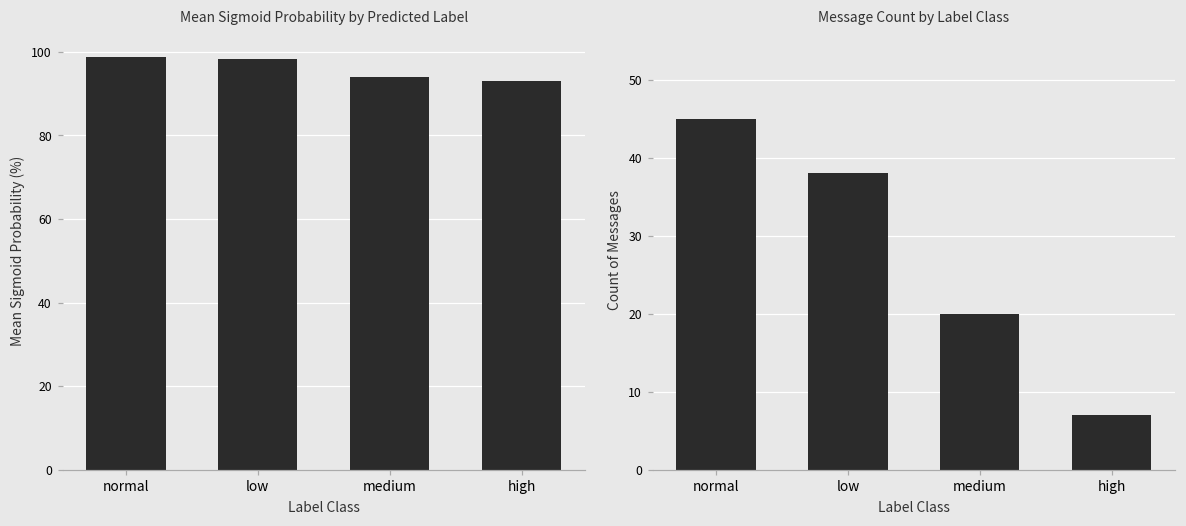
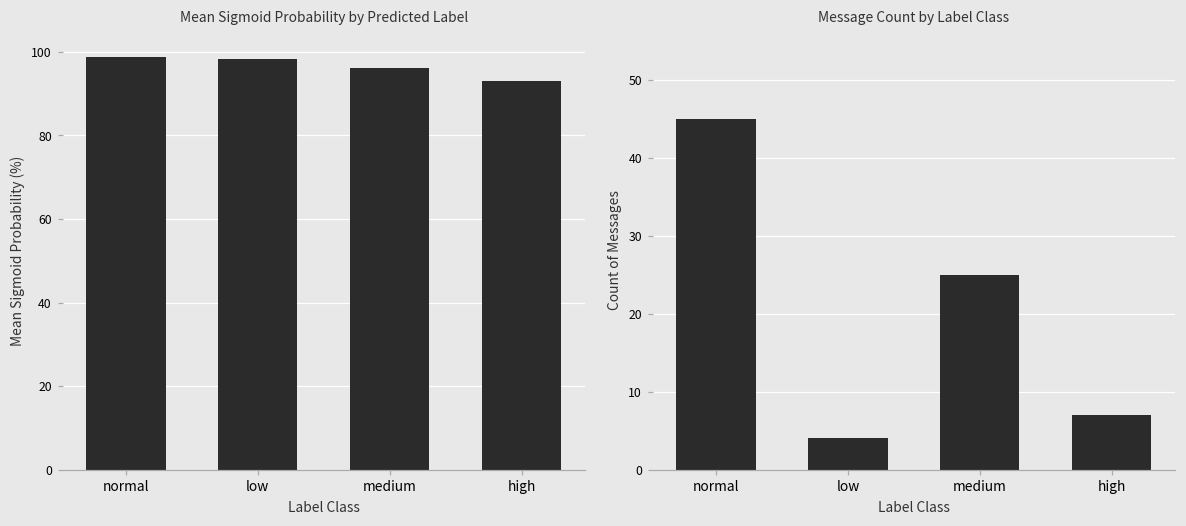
Mean Sigmoid Probability by Predicted Label, medium: 94 -> 96
Message Count by Label Class, low: 38 -> 4
Message Count by Label Class, medium: 20 -> 25
